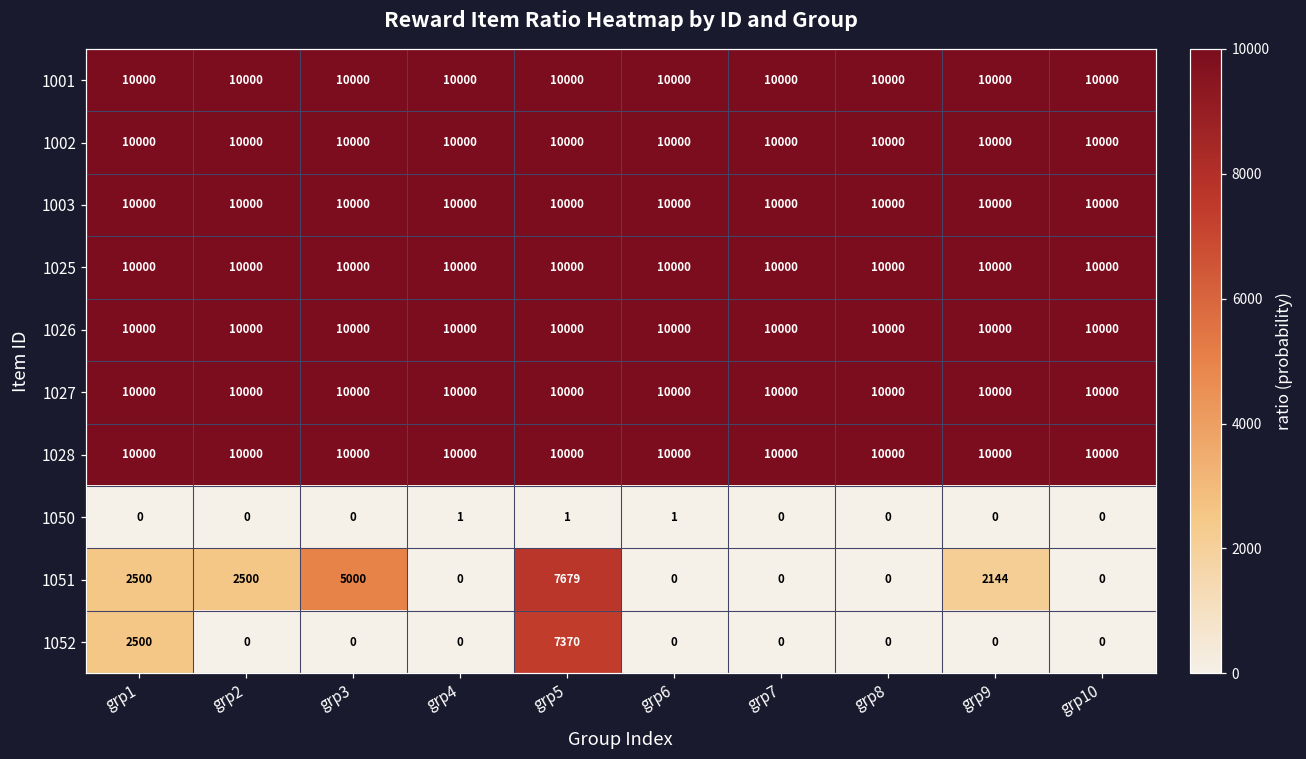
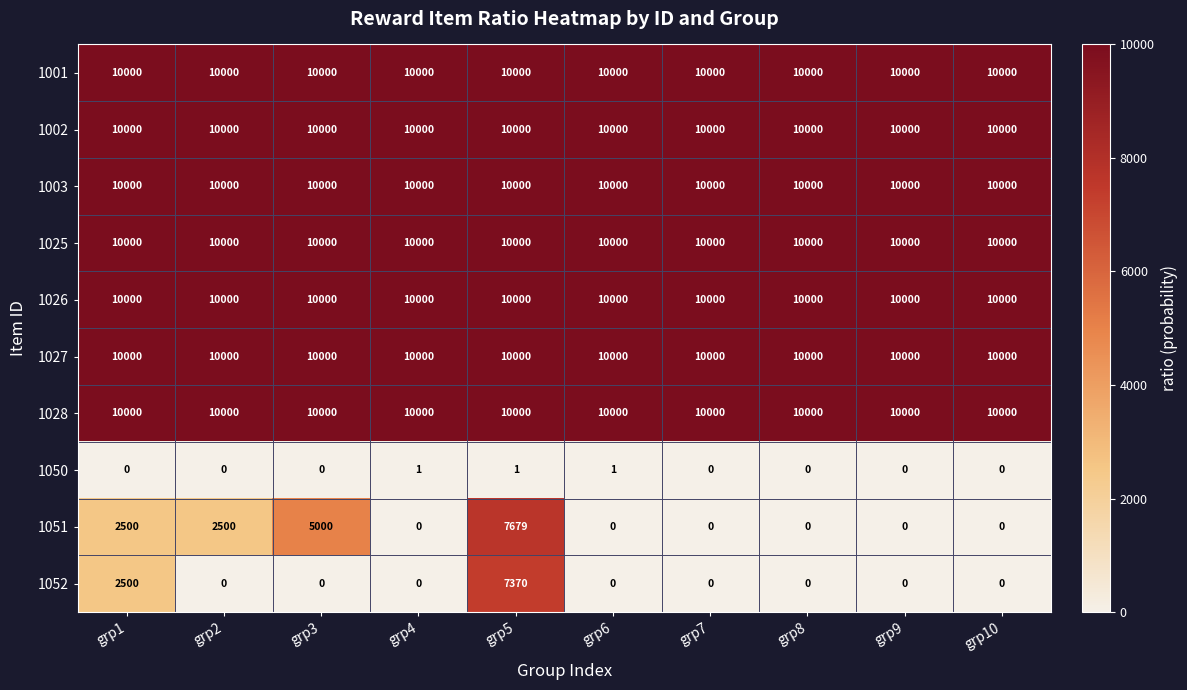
1051, grp9: 2144 -> 0
